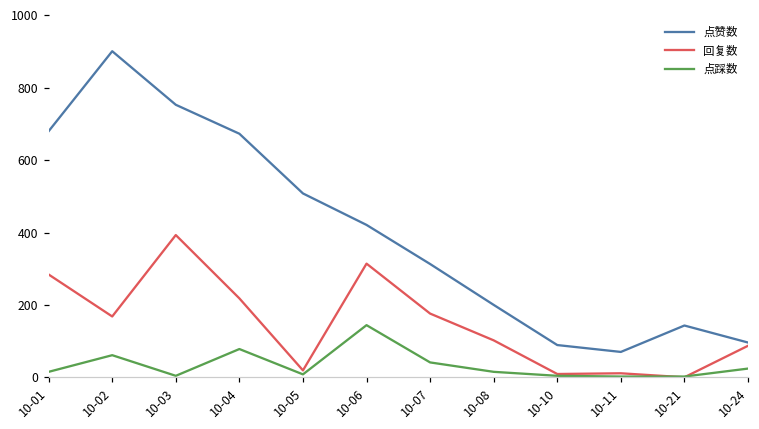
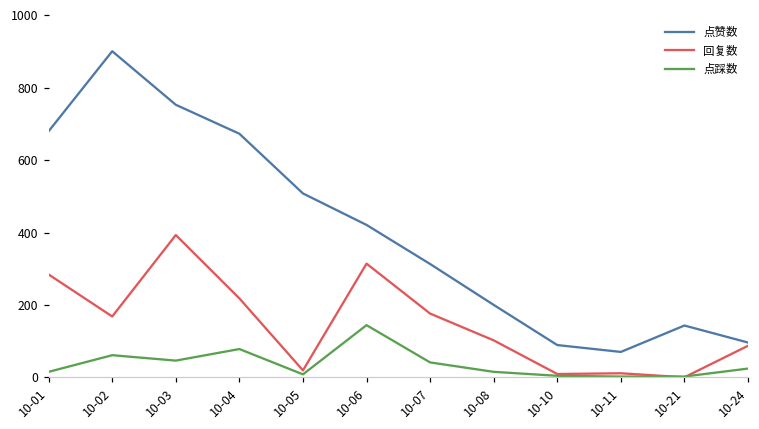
点踩数, 10-03: 0 -> 50
